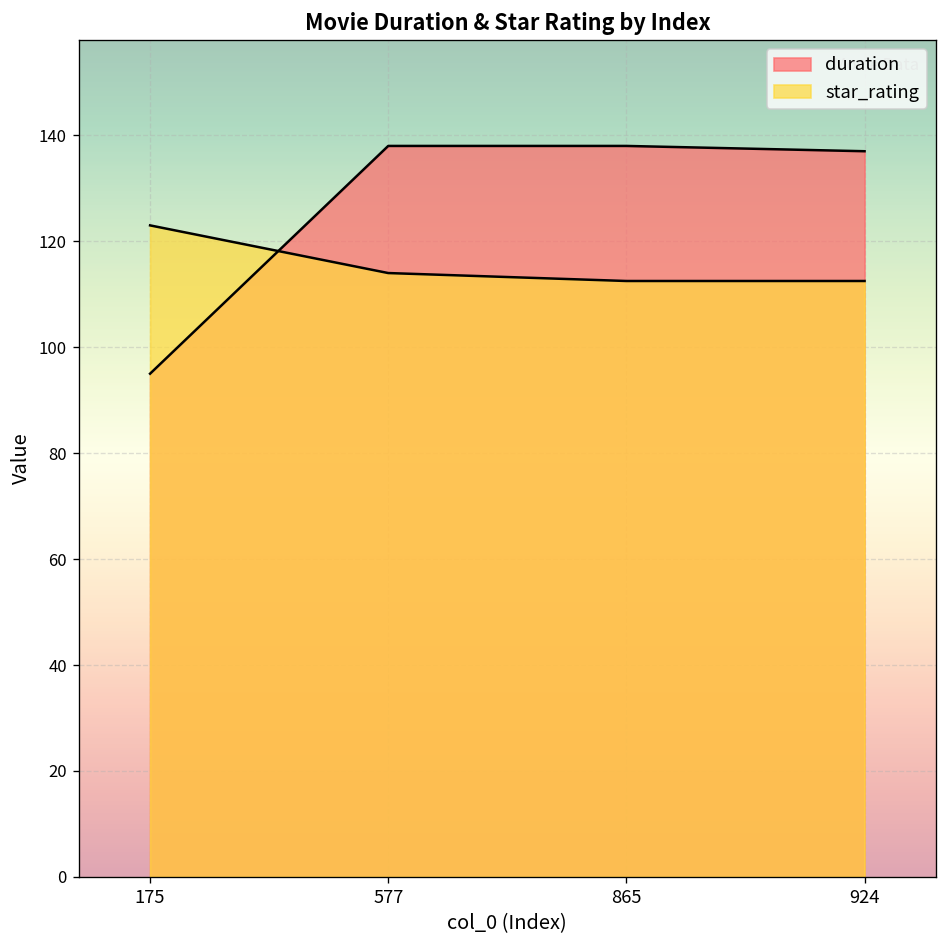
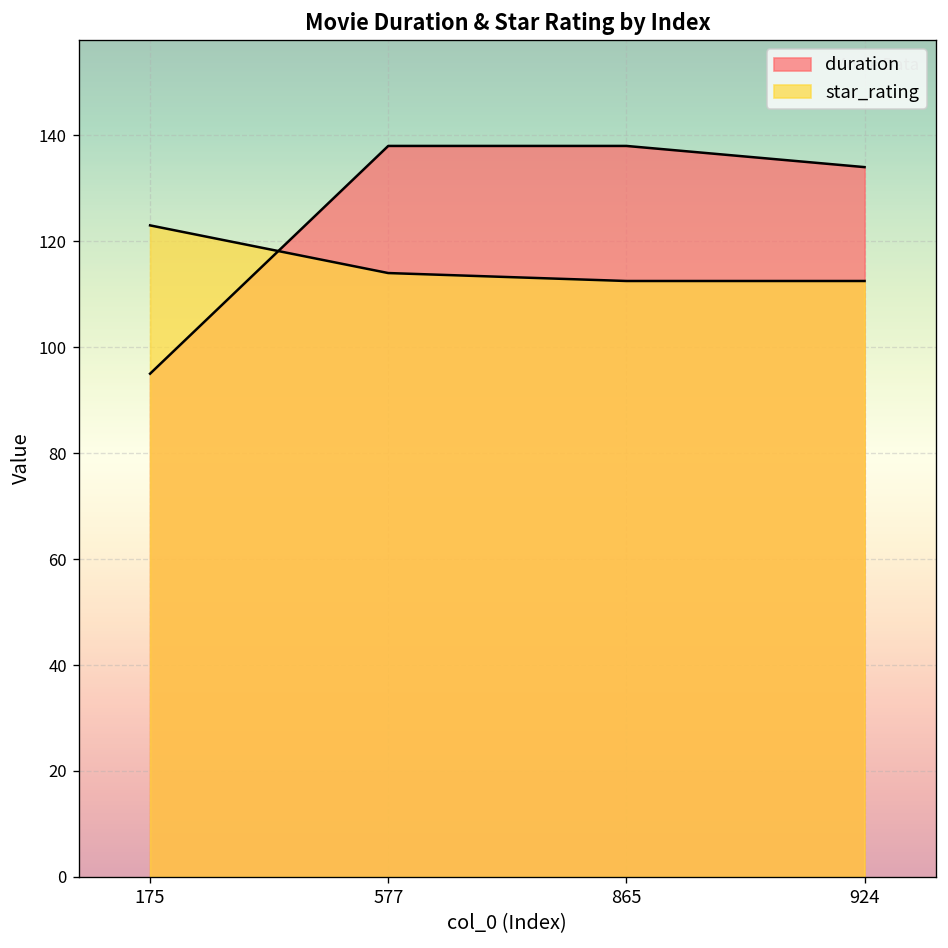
duration, 924: 137 -> 134
